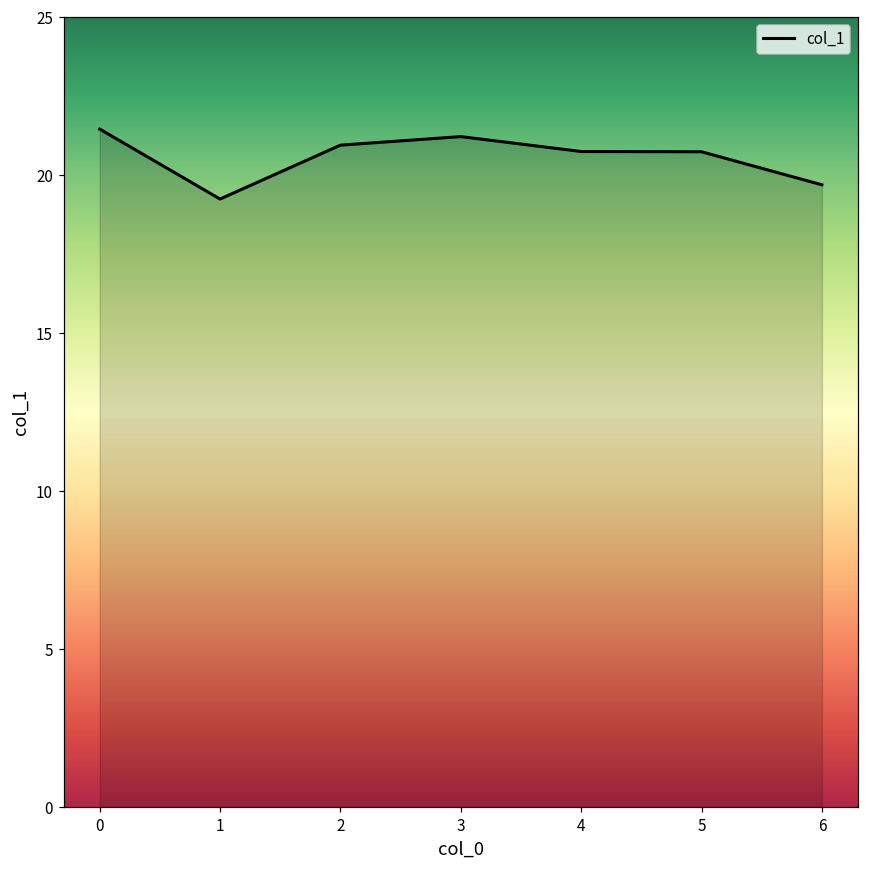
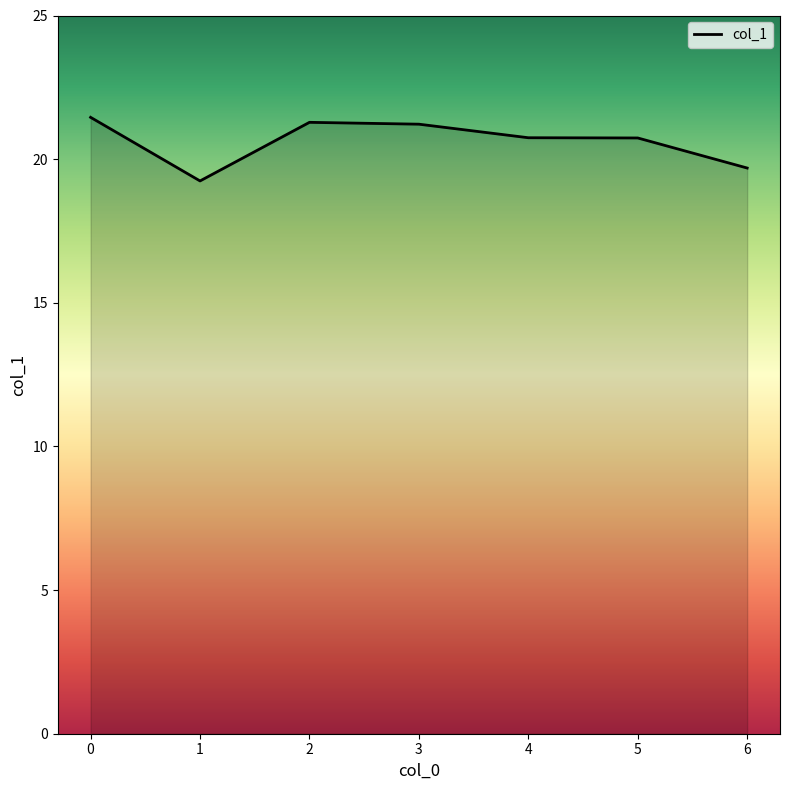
2: 20.9 -> 21.3
